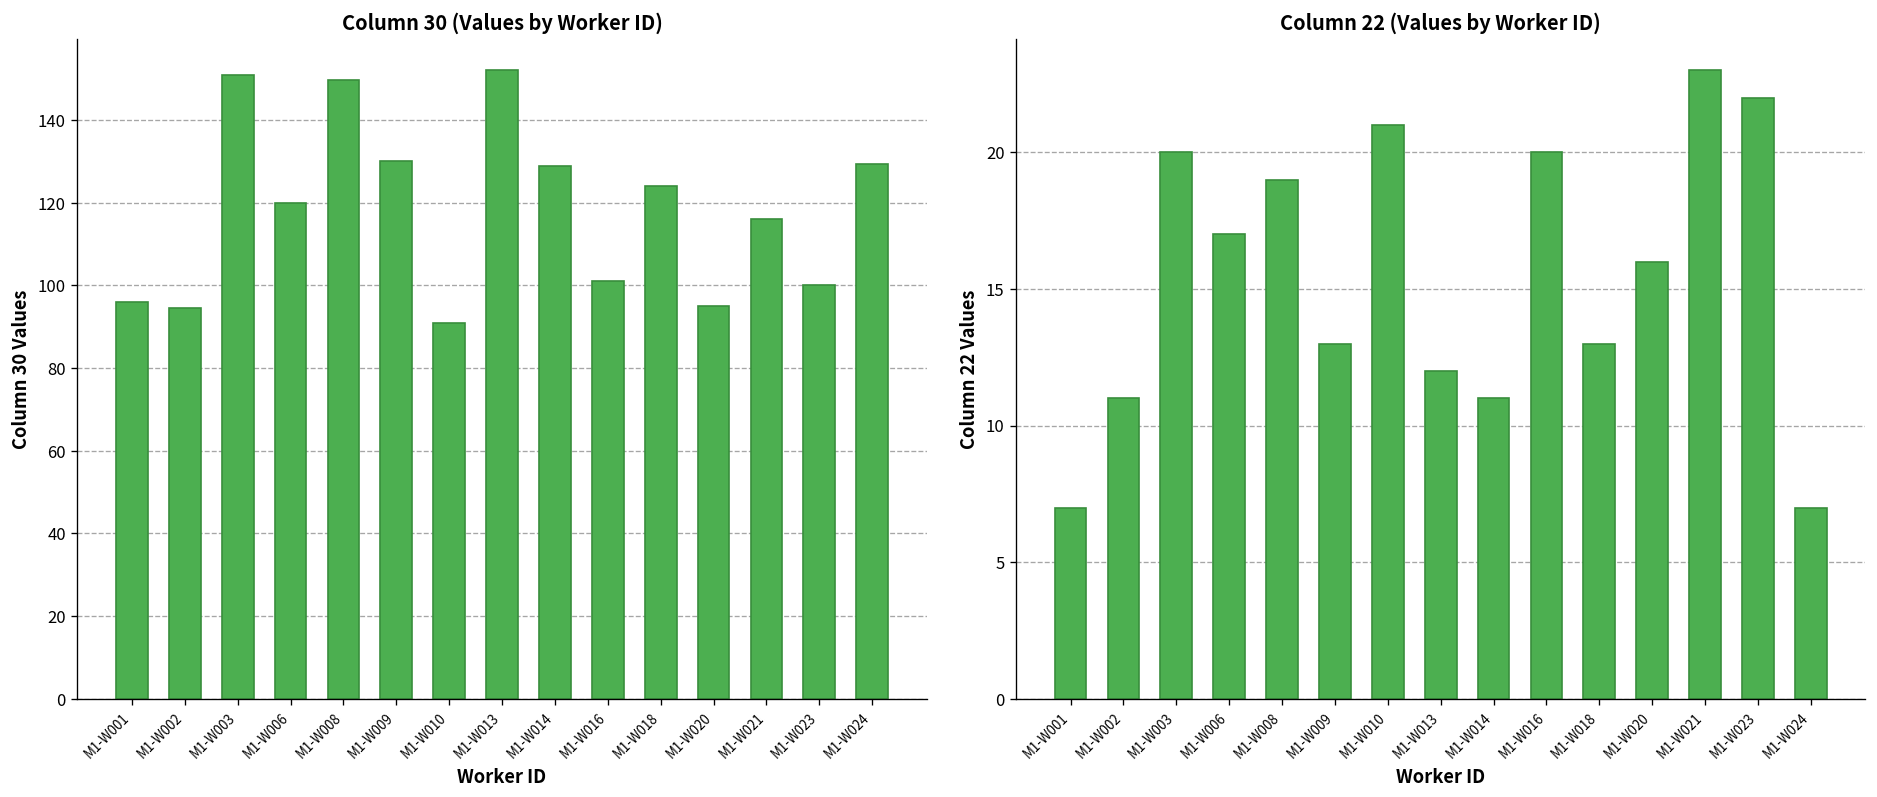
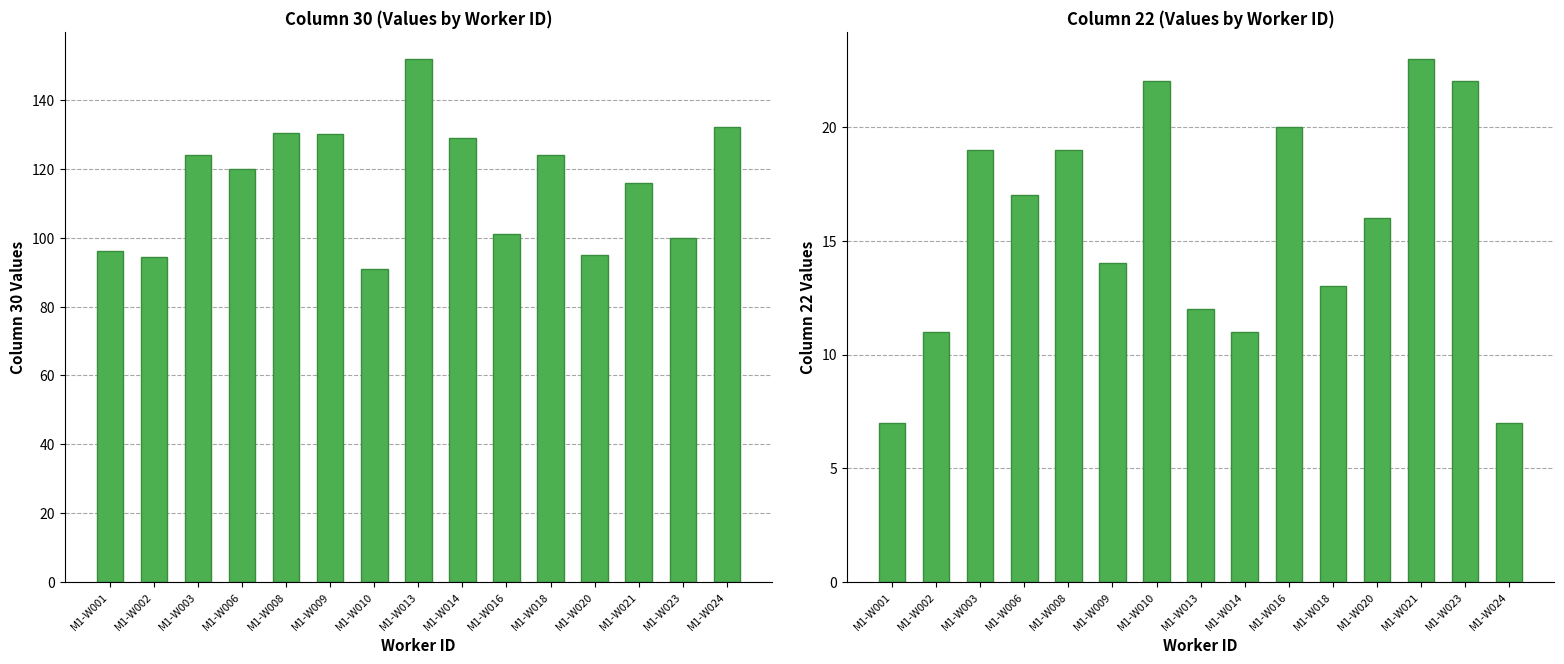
Column 30 (Values by Worker ID), M1-W003: 151 -> 124
Column 30 (Values by Worker ID), M1-W008: 150 -> 131
Column 30 (Values by Worker ID), M1-W024: 130 -> 132
Column 22 (Values by Worker ID), M1-W003: 20 -> 19
Column 22 (Values by Worker ID), M1-W009: 13 -> 14
Column 22 (Values by Worker ID), M1-W010: 21 -> 22
